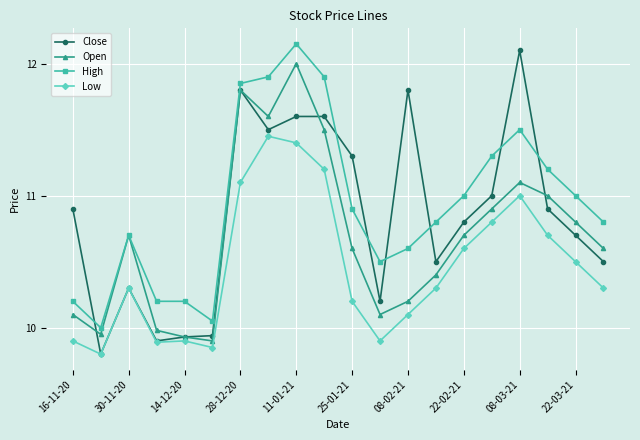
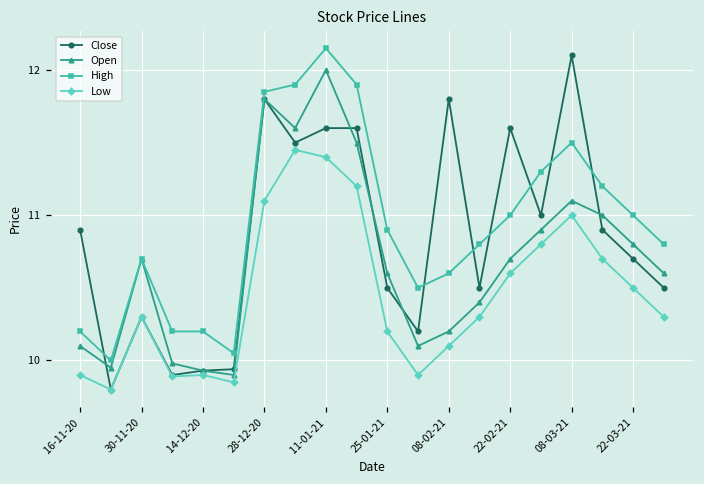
Close, 25-01-21: 11.3 -> 10.5
Close, 22-02-21: 10.8 -> 11.6
